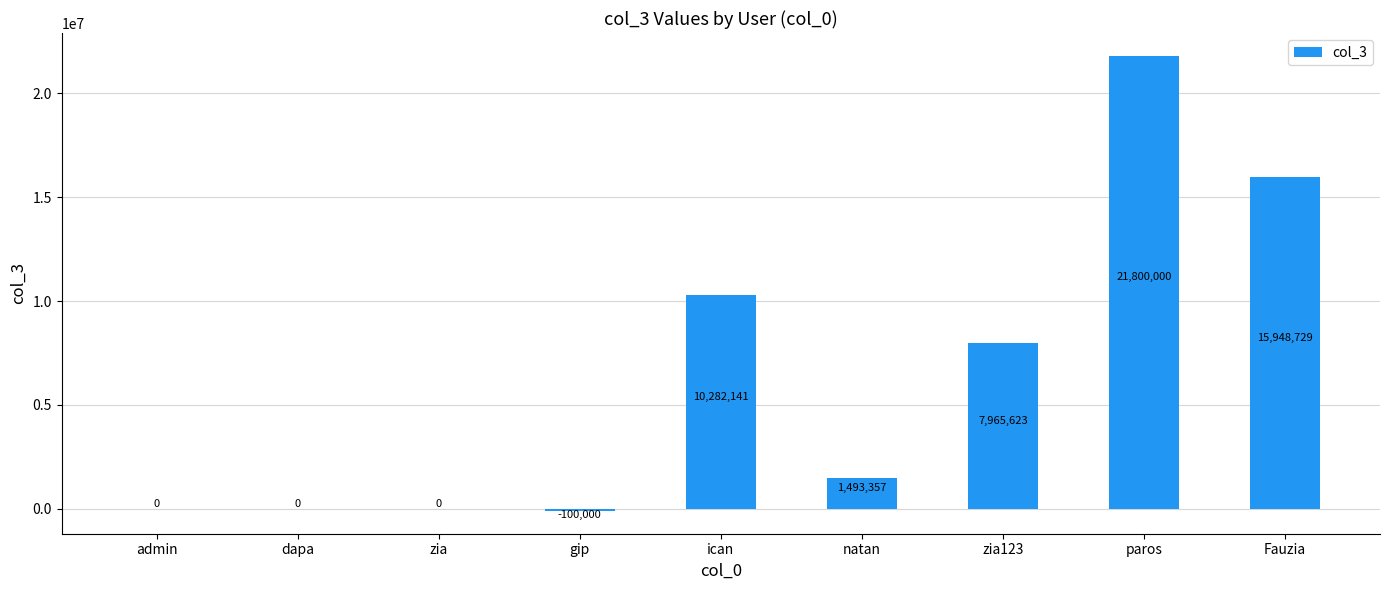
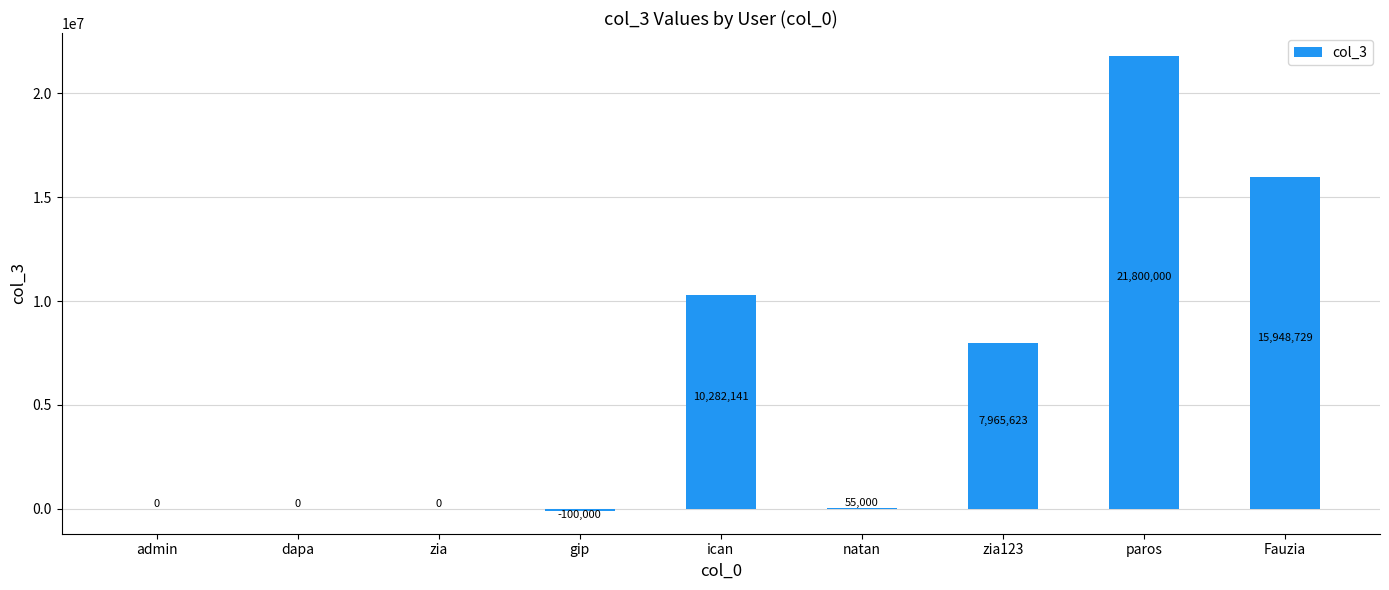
natan: 1,493,357 -> 55,000
